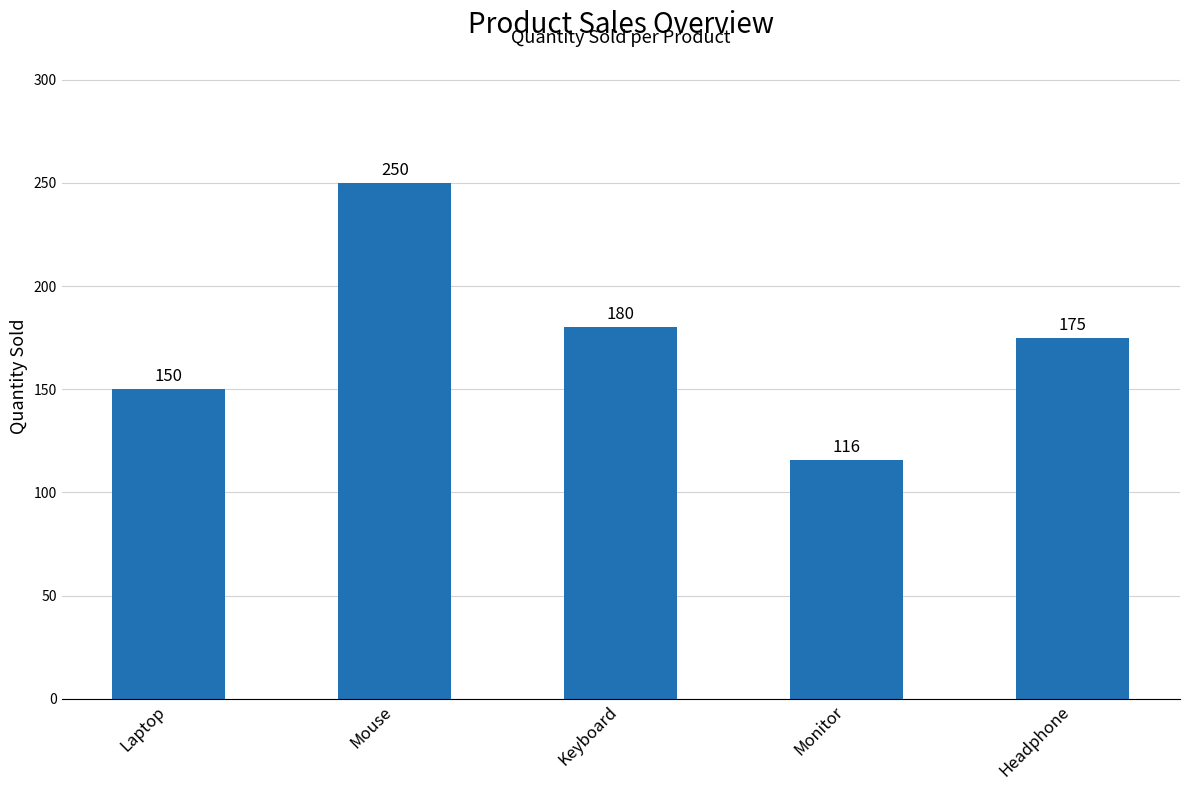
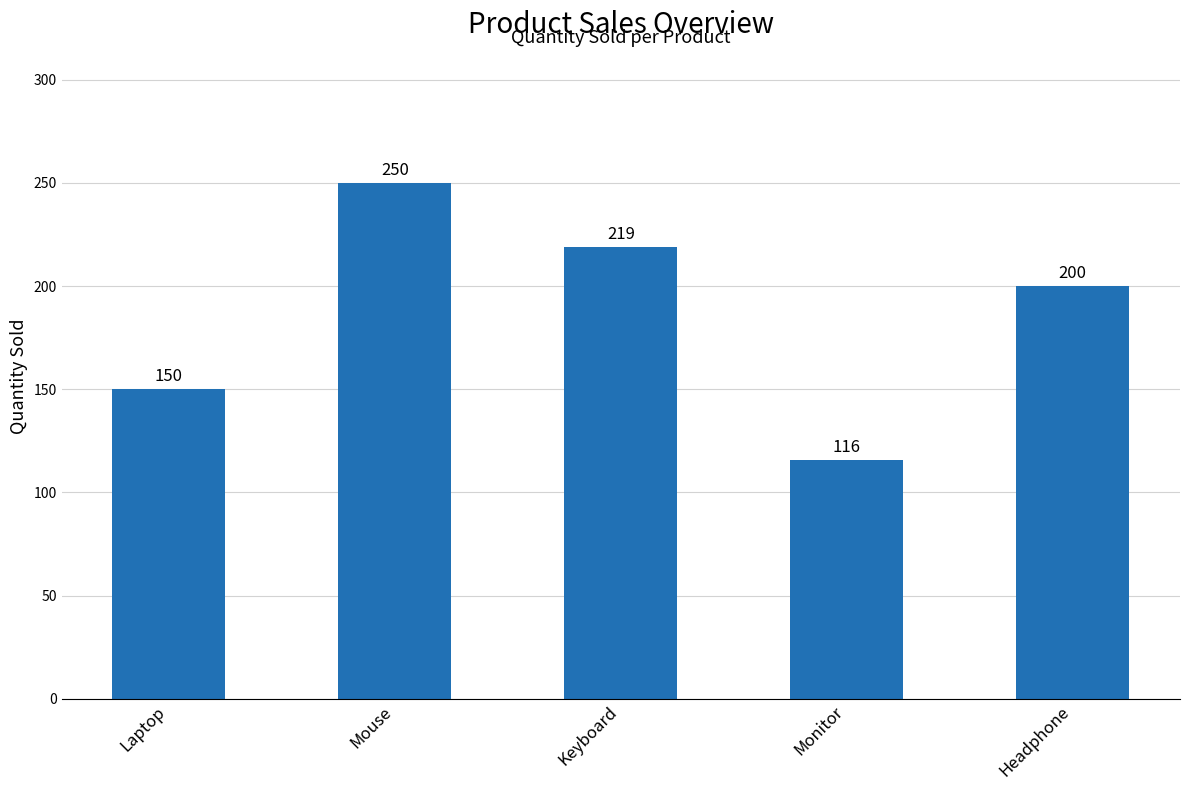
Keyboard: 180 -> 219
Headphone: 175 -> 200
